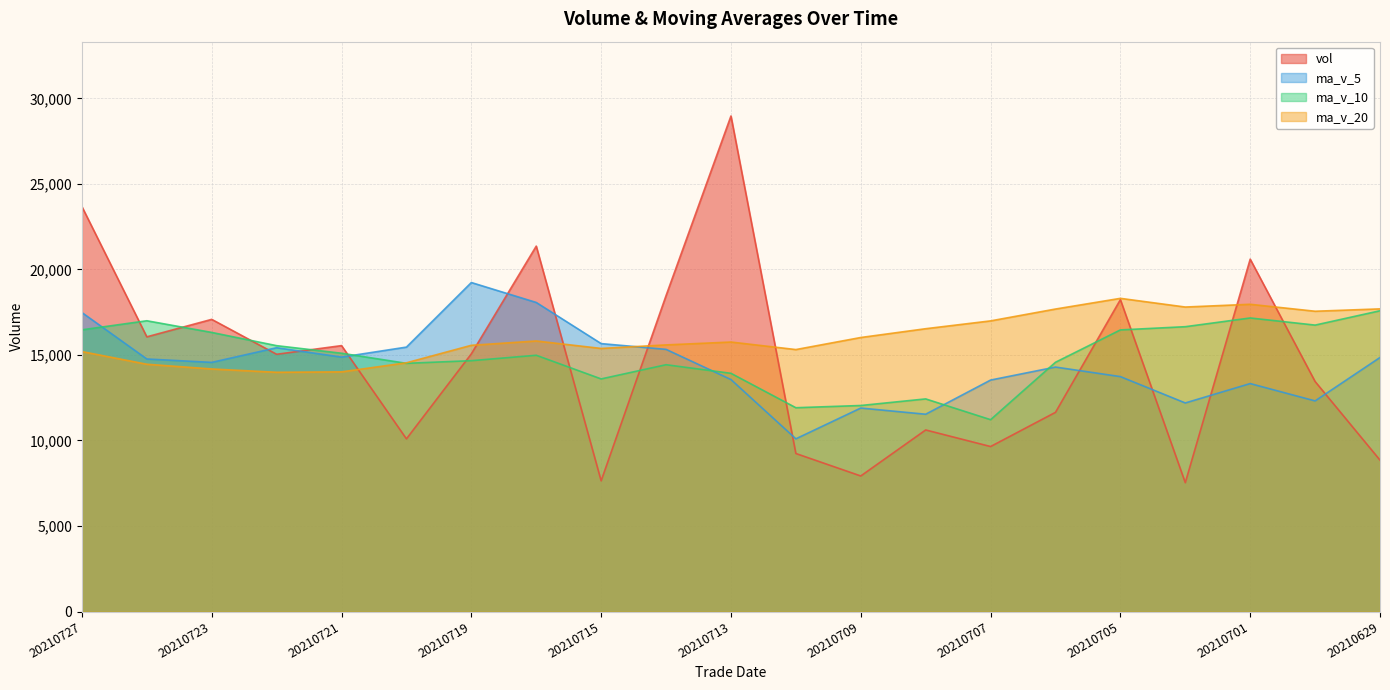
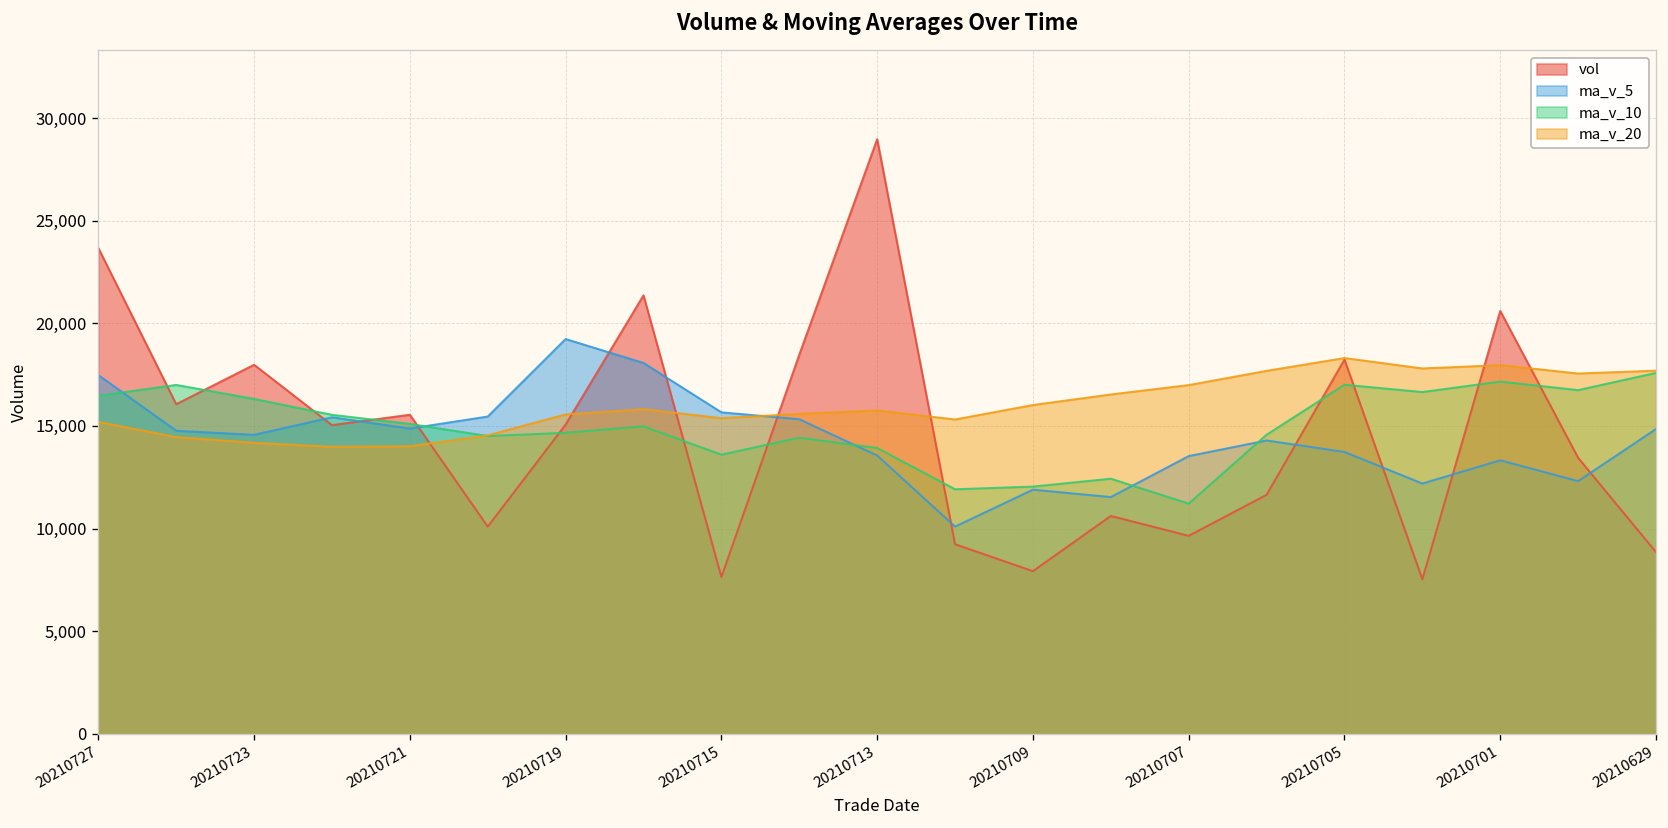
vol, 20210723: 17,100 -> 18,000
ma_v_10, 20210705: 16,500 -> 17,000
